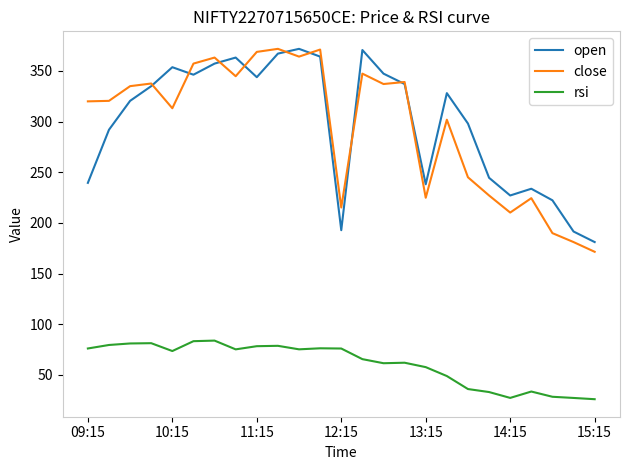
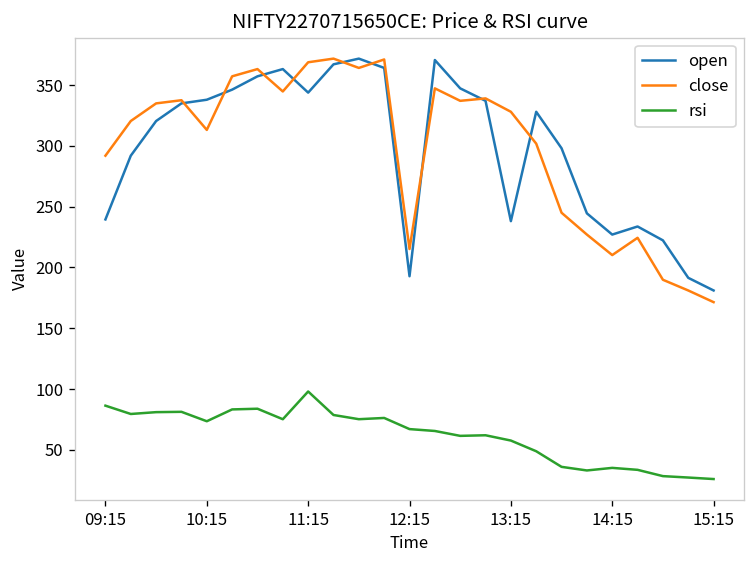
close, 09:15: 320 -> 292
rsi, 09:15: 76 -> 86
open, 10:15: 354 -> 338
rsi, 11:15: 78 -> 98
rsi, 12:15: 76 -> 67
close, 13:15: 225 -> 328
rsi, 14:15: 27 -> 35
